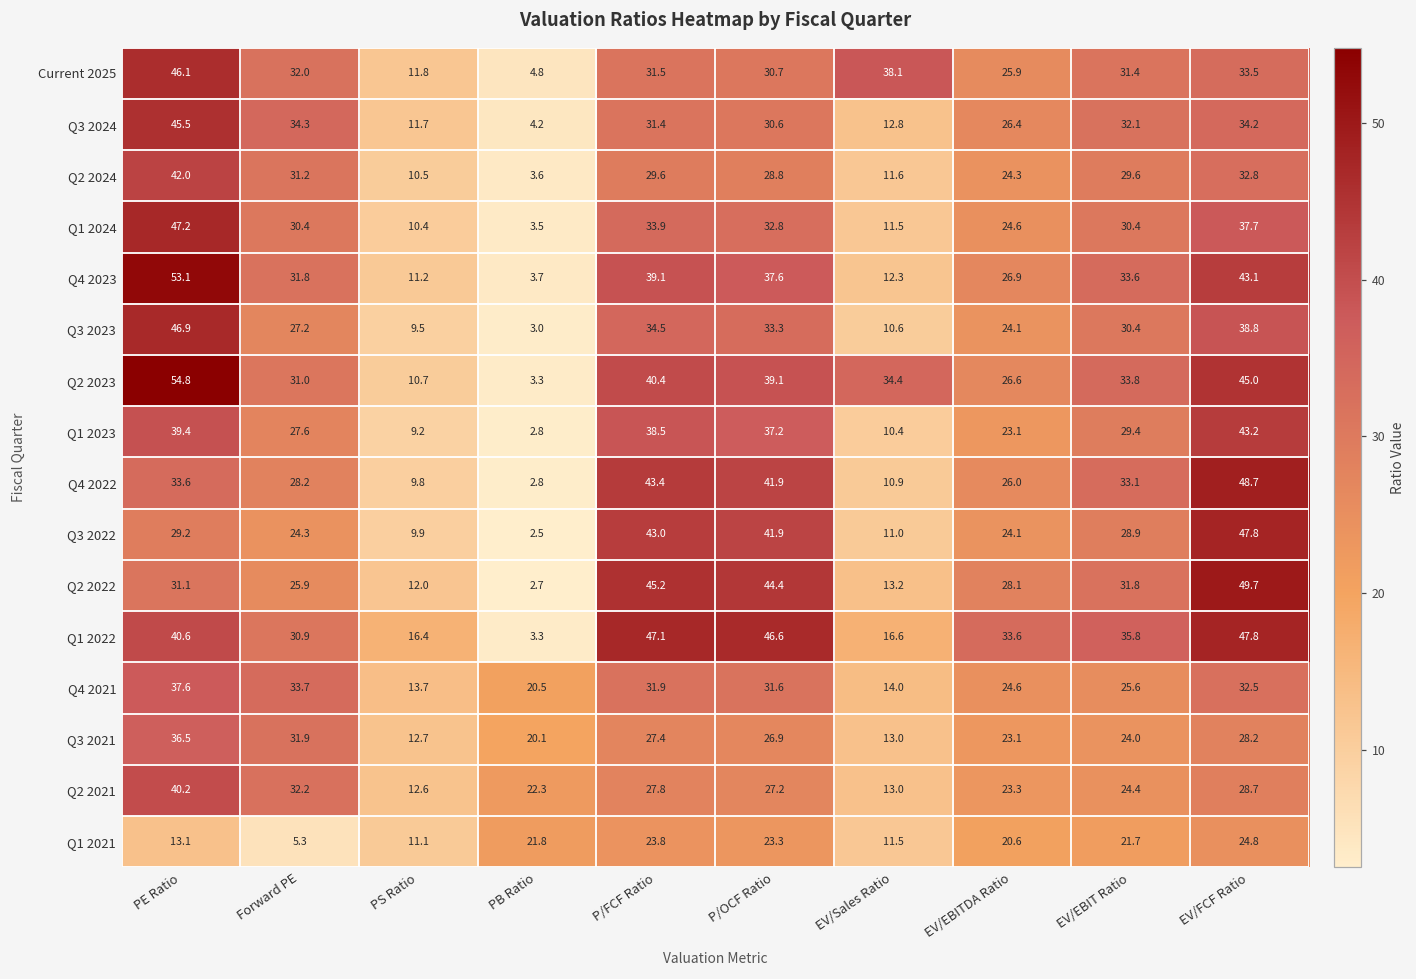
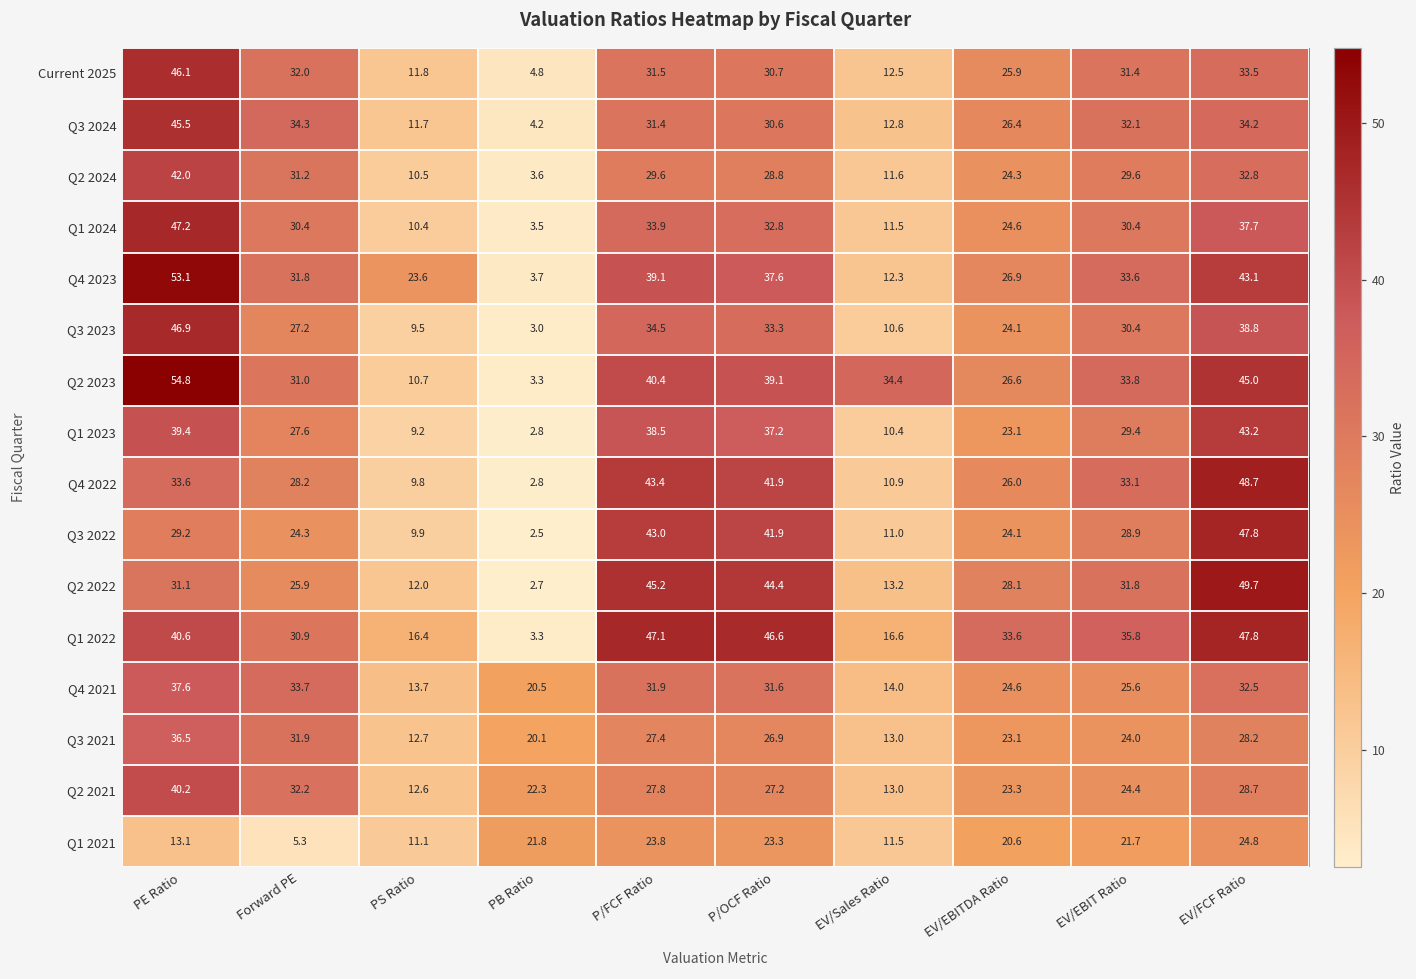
Current 2025, EV/Sales Ratio: 38.1 -> 12.5
Q4 2023, PS Ratio: 11.2 -> 23.6
